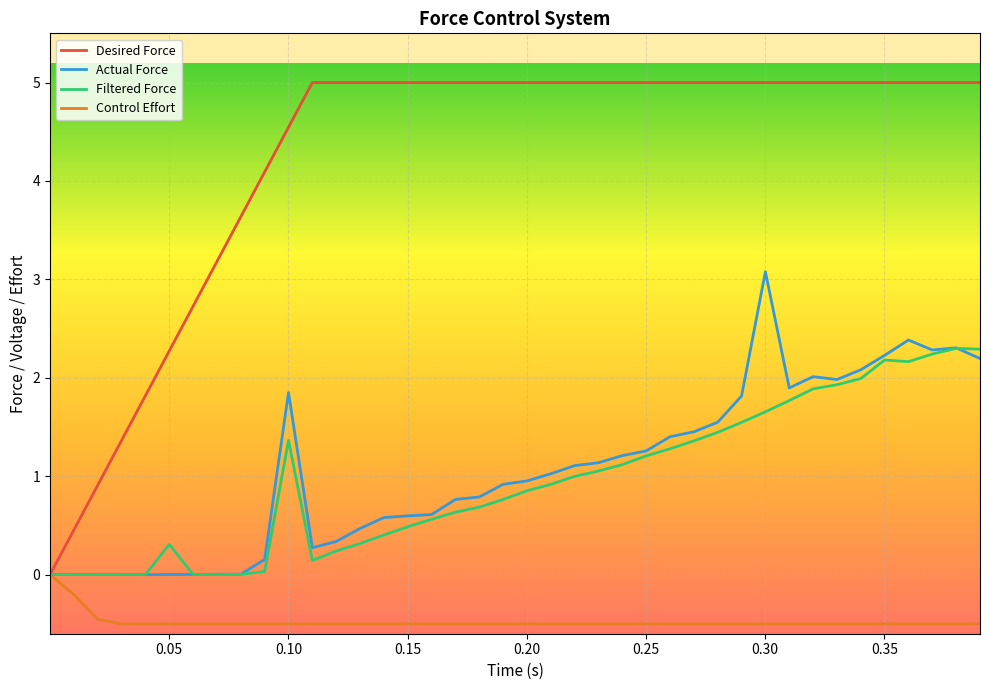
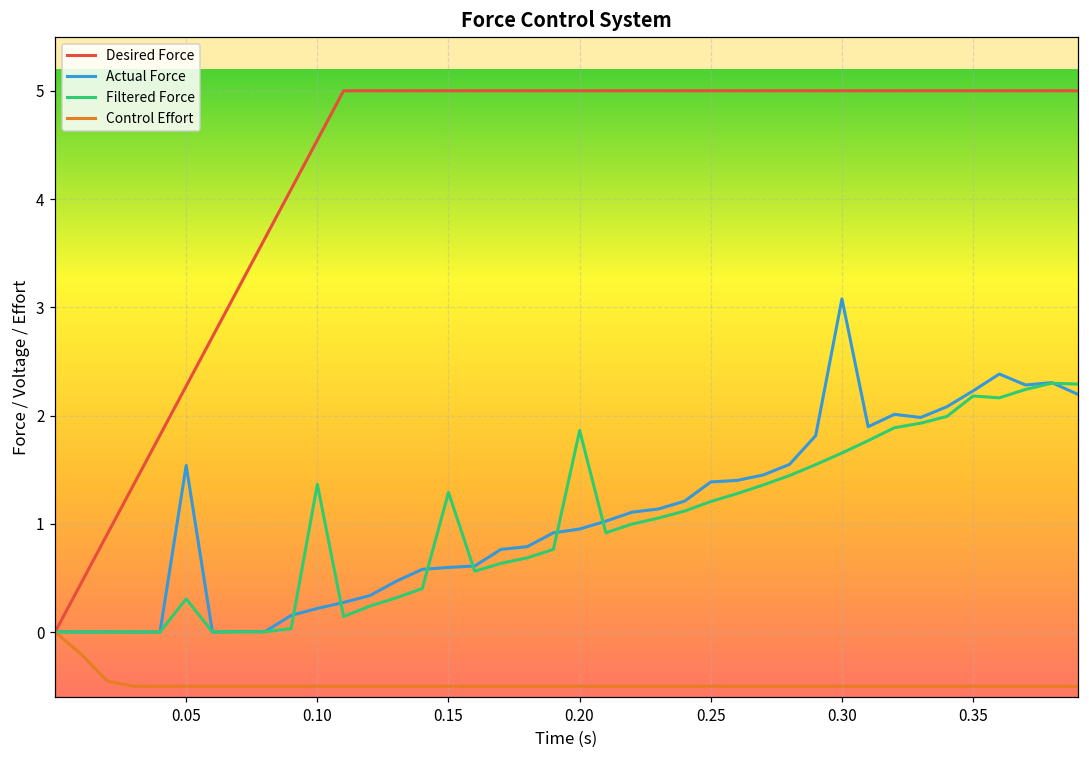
Actual Force, 0.05: 0.0 -> 1.5
Actual Force, 0.10: 1.9 -> 0.2
Filtered Force, 0.15: 0.5 -> 1.3
Filtered Force, 0.20: 0.9 -> 1.9
Actual Force, 0.25: 1.3 -> 1.4
